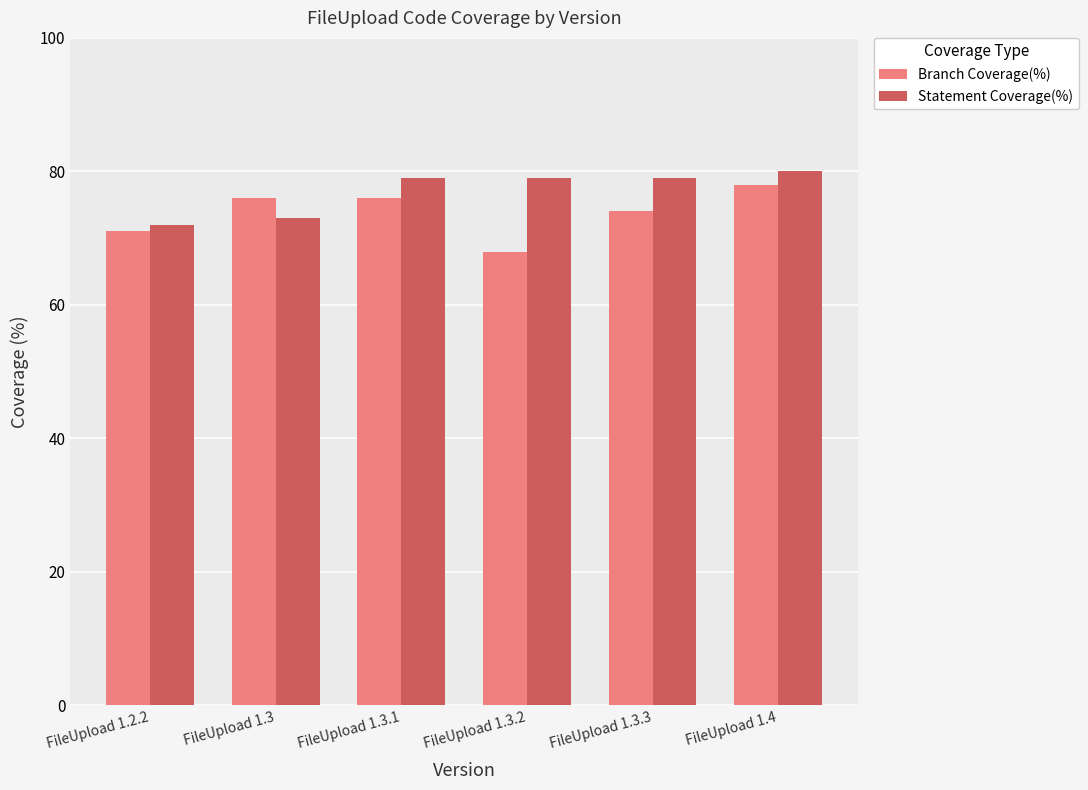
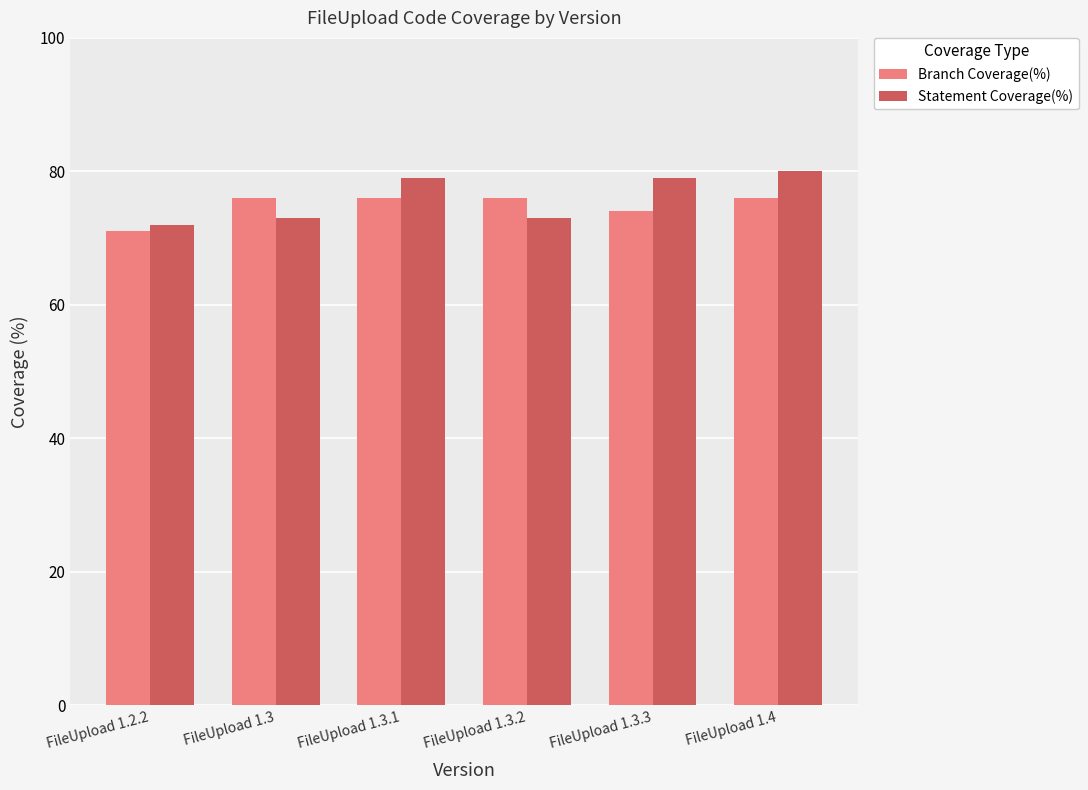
Branch Coverage(%), FileUpload 1.3.2: 68 -> 76
Statement Coverage(%), FileUpload 1.3.2: 79 -> 73
Branch Coverage(%), FileUpload 1.4: 78 -> 76
